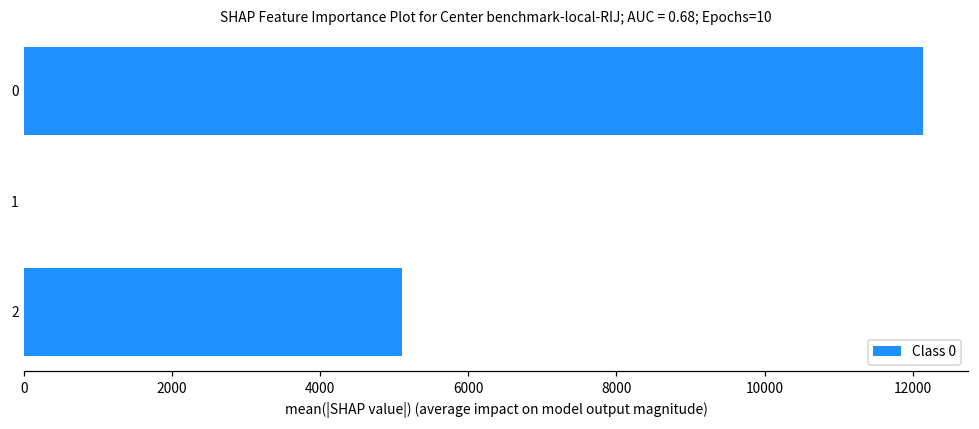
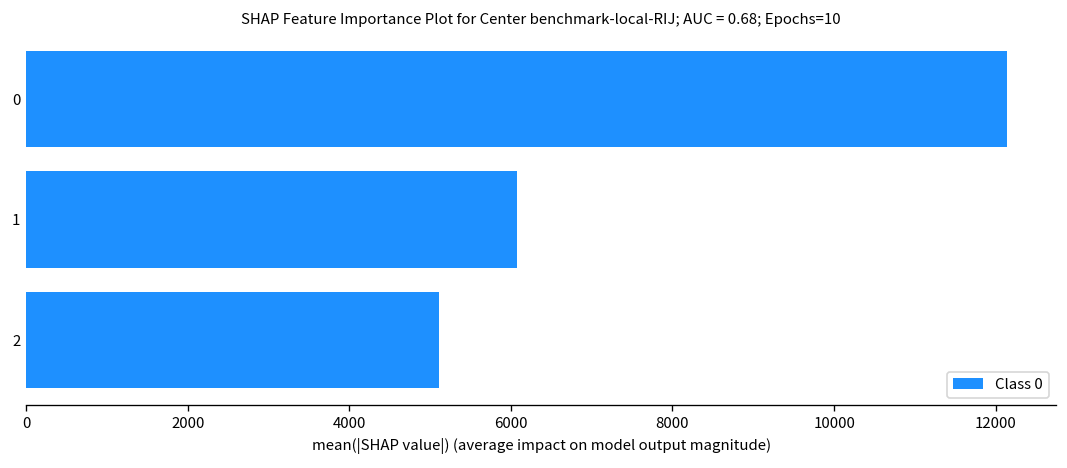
1: 0 -> 6100
